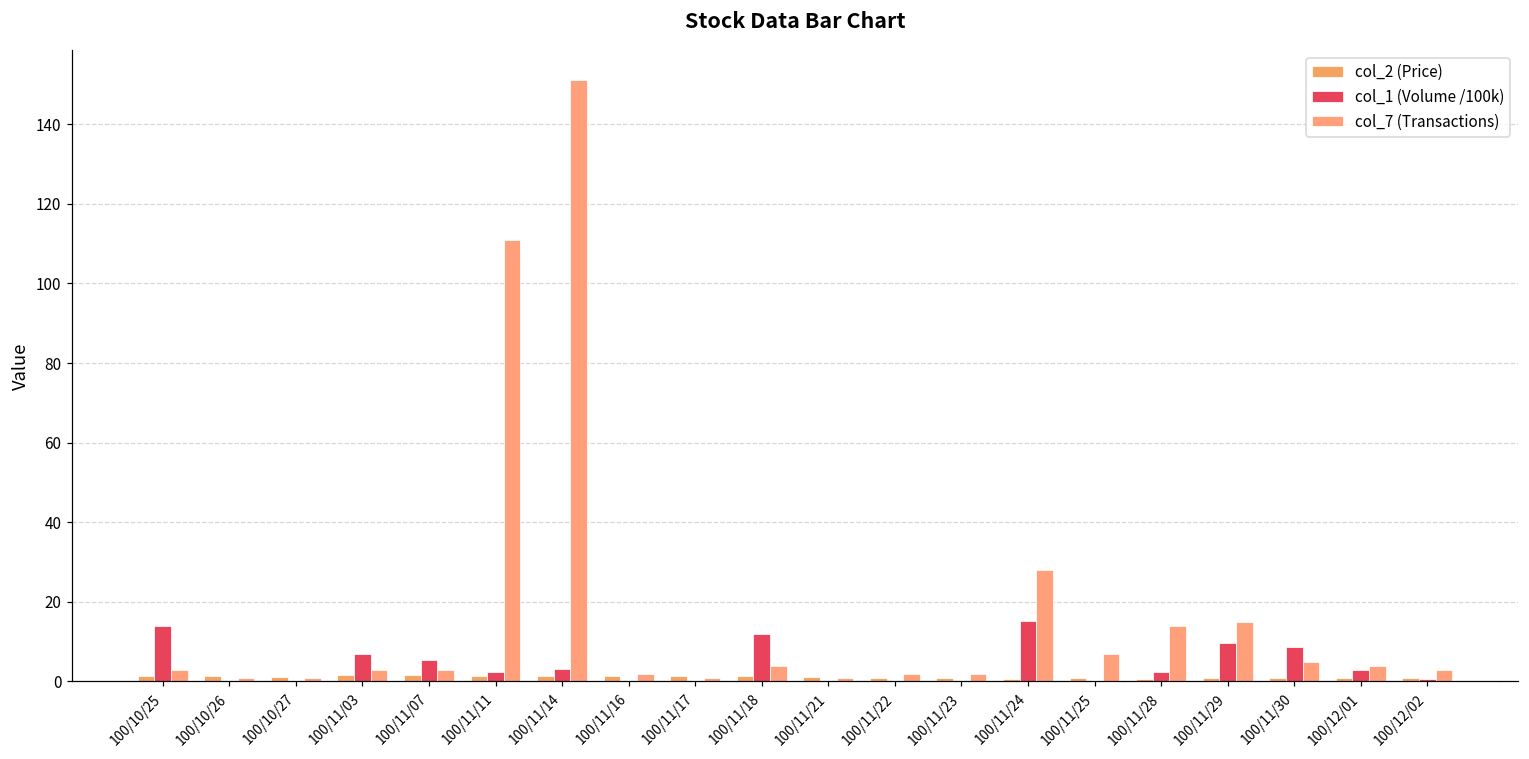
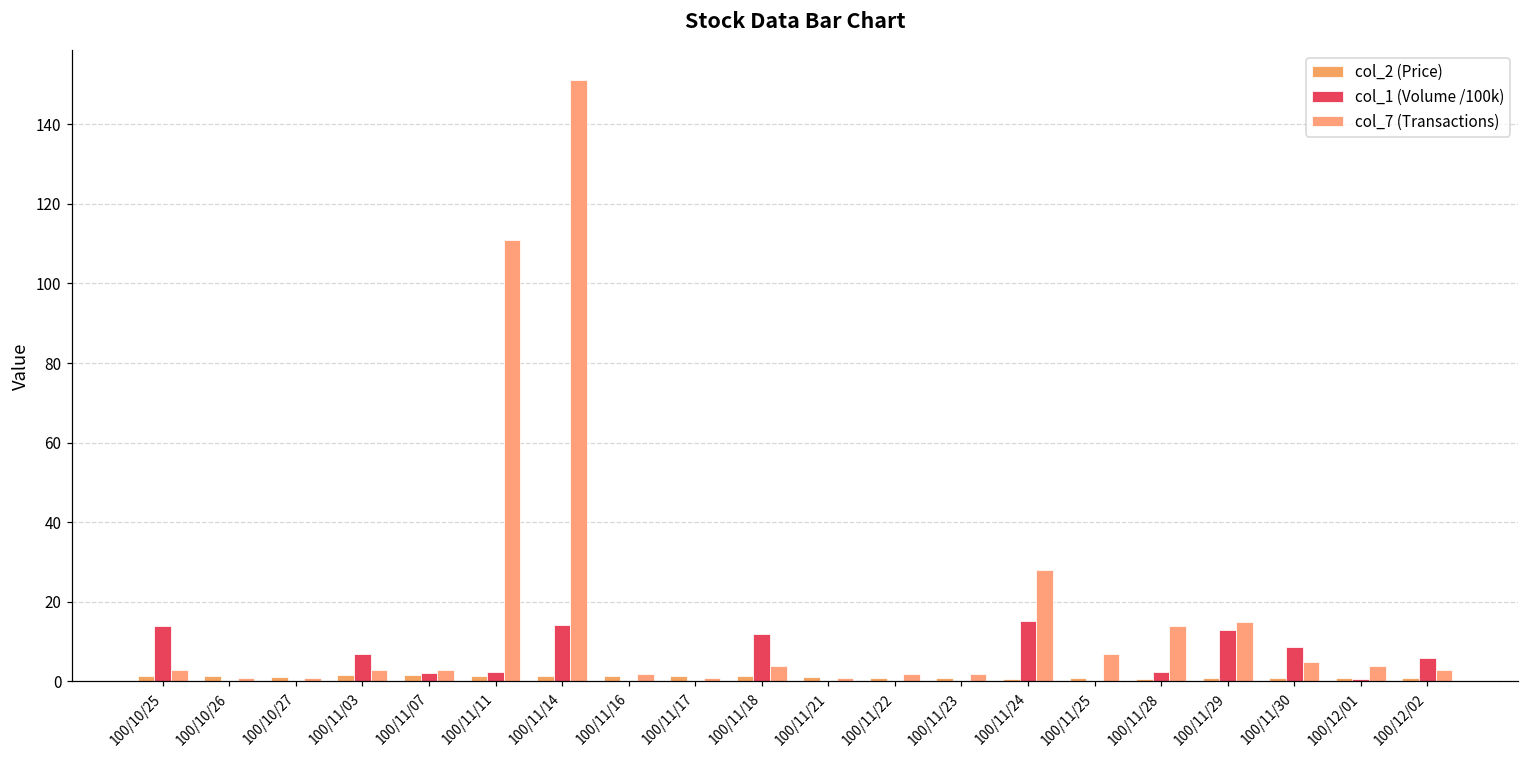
col_1 (Volume /100k), 100/11/07: 5 -> 2
col_1 (Volume /100k), 100/11/14: 3 -> 14
col_1 (Volume /100k), 100/11/29: 10 -> 13
col_1 (Volume /100k), 100/12/01: 3 -> 1
col_1 (Volume /100k), 100/12/02: 1 -> 6
